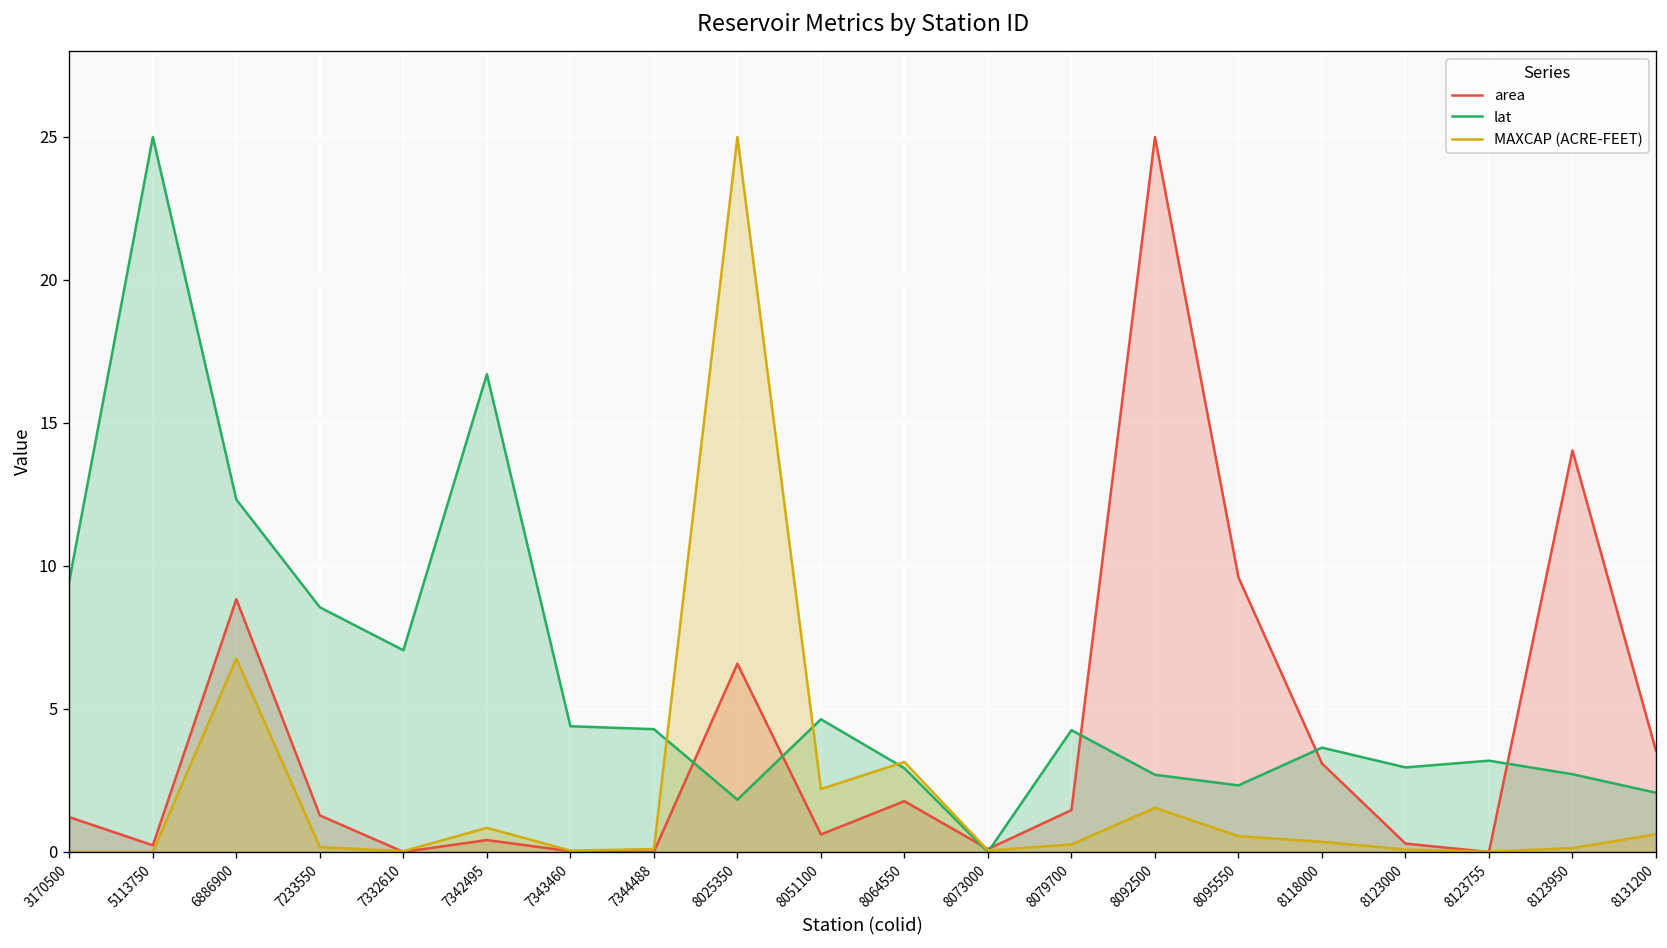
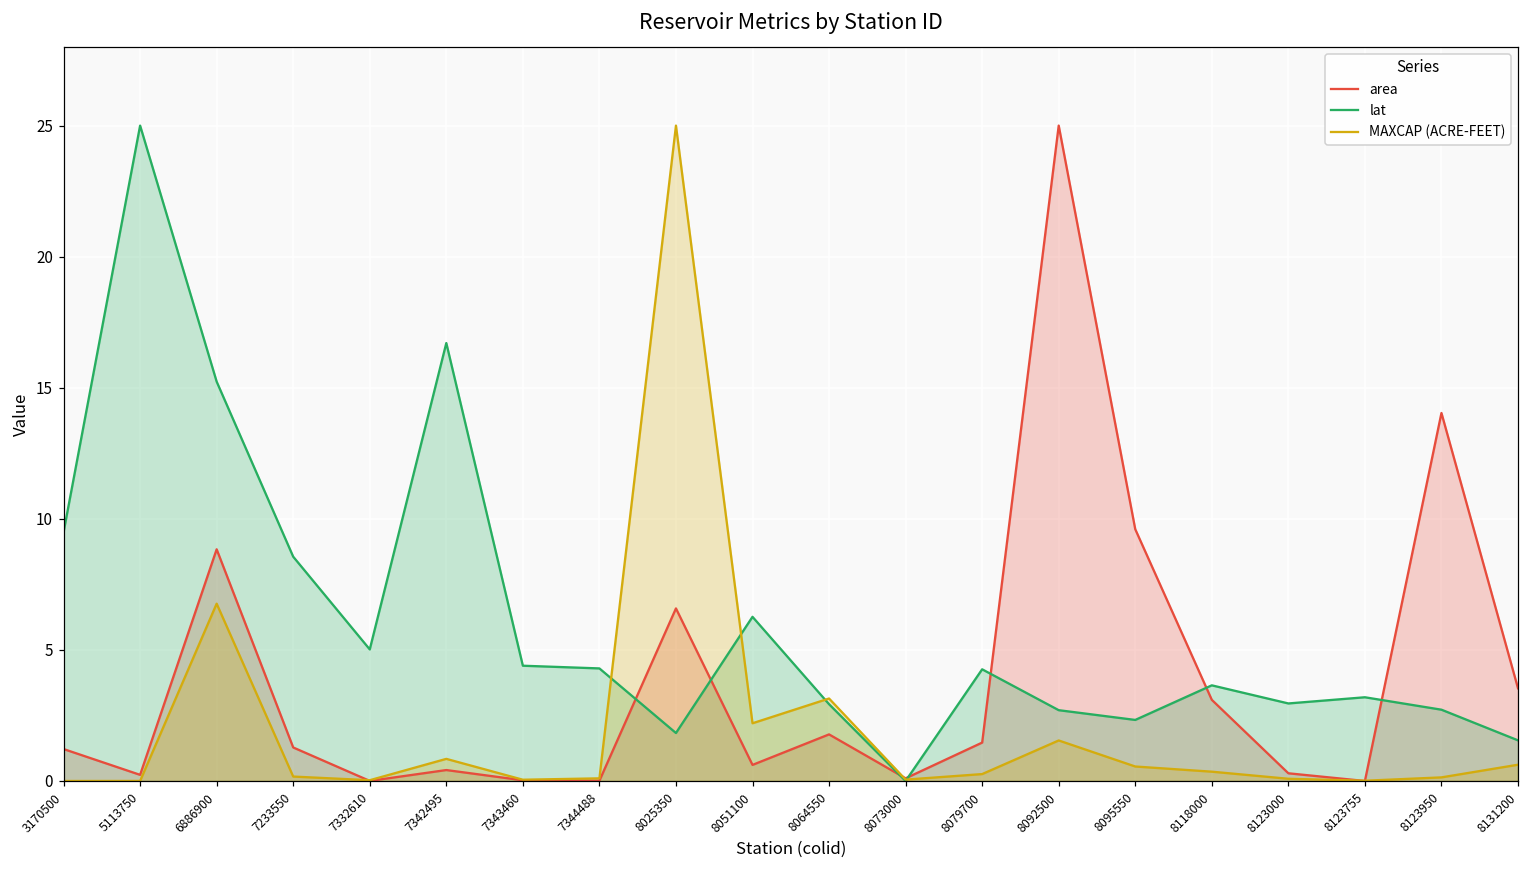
lat, 6886900: 12.3 -> 15.2
lat, 7332610: 7.1 -> 5.0
lat, 8051100: 4.6 -> 6.3
lat, 8131200: 2.1 -> 1.5
